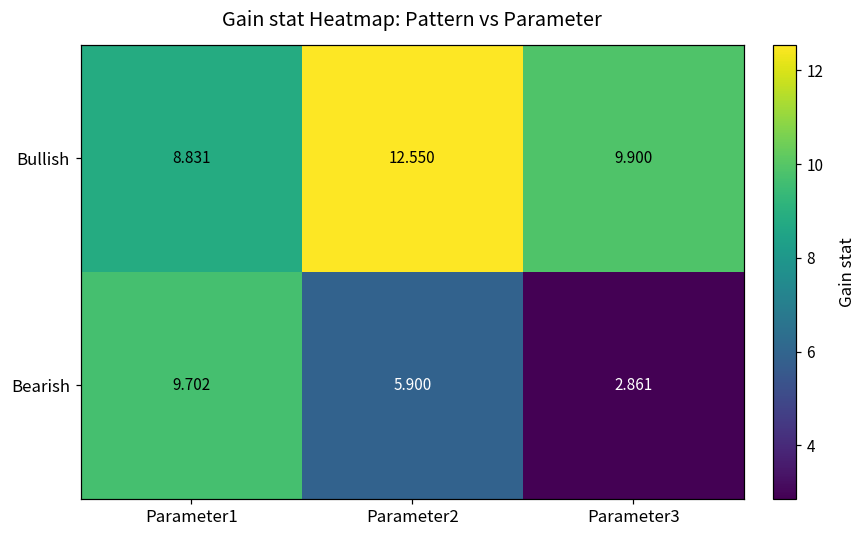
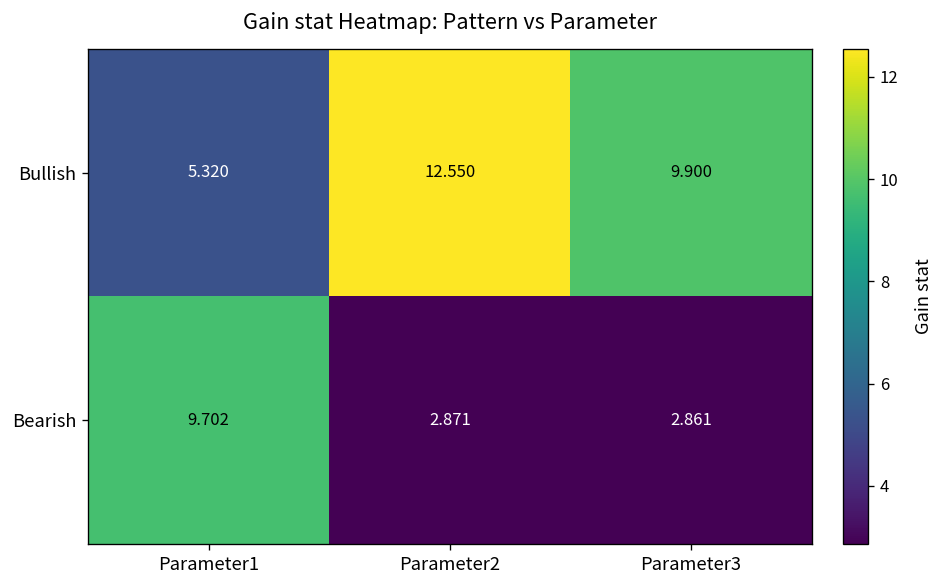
Bullish, Parameter1: 8.831 -> 5.320
Bearish, Parameter2: 5.900 -> 2.871
